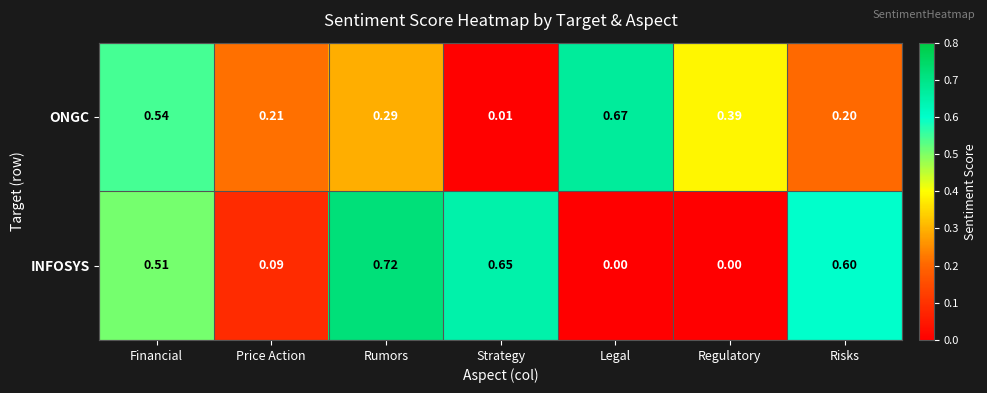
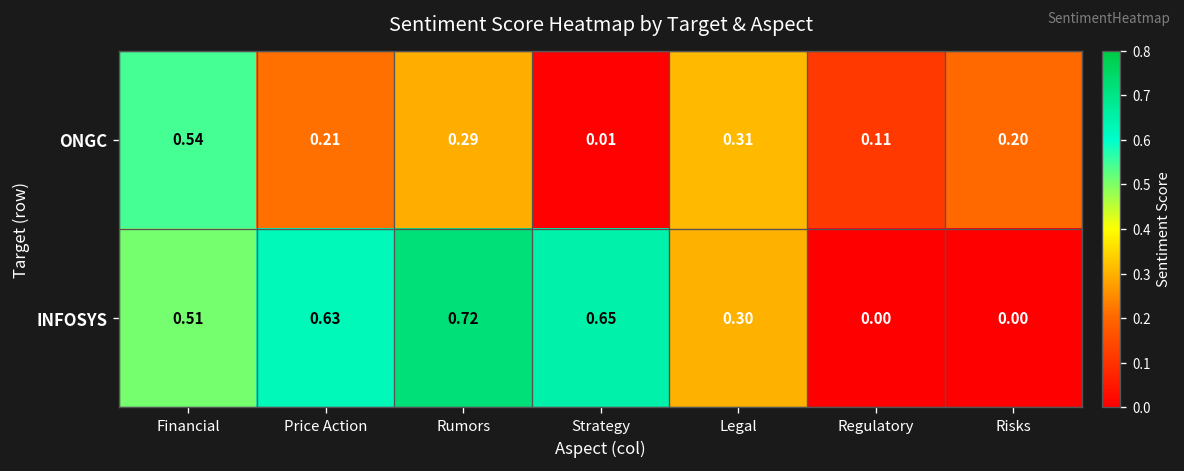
ONGC, Legal: 0.67 -> 0.31
ONGC, Regulatory: 0.39 -> 0.11
INFOSYS, Price Action: 0.09 -> 0.63
INFOSYS, Legal: 0.00 -> 0.30
INFOSYS, Risks: 0.60 -> 0.00
